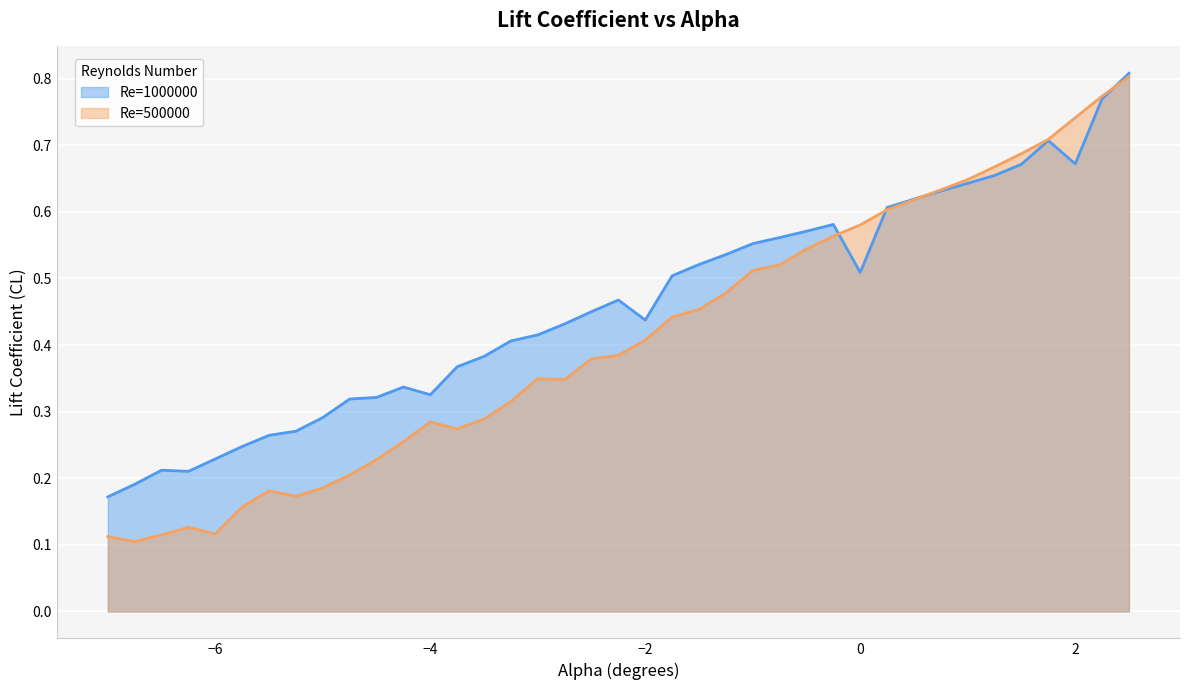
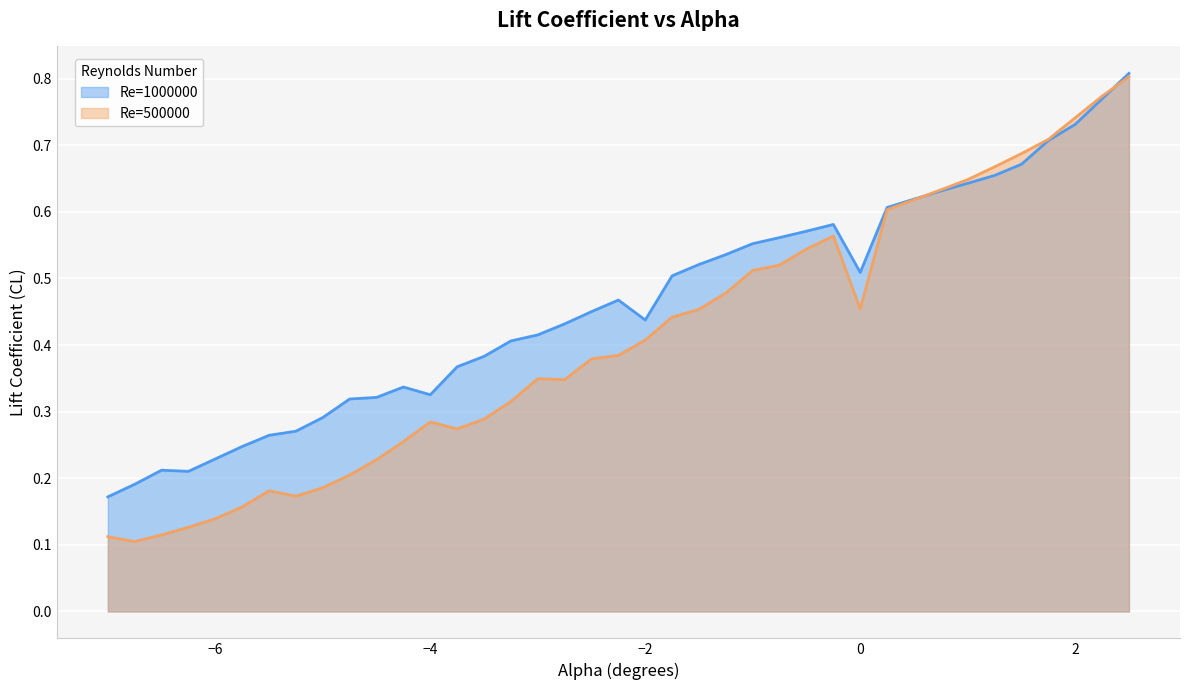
Re=500000, −6: 0.12 -> 0.14
Re=500000, 0: 0.58 -> 0.45
Re=1000000, 2: 0.67 -> 0.73
